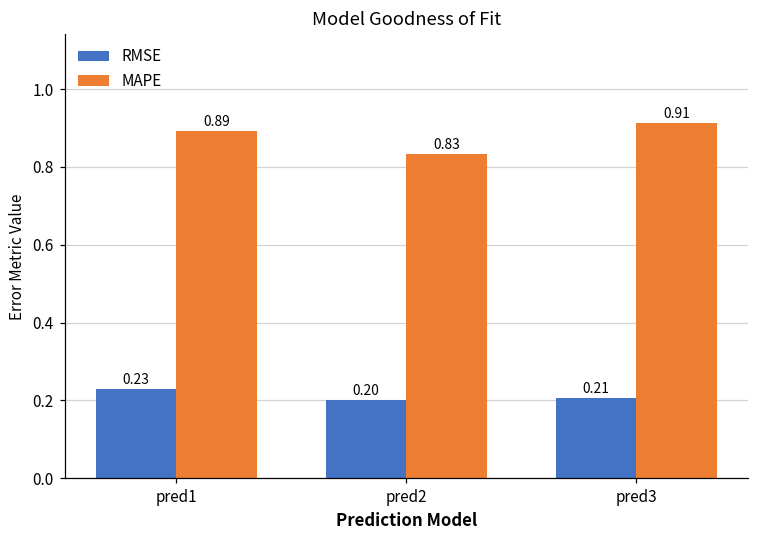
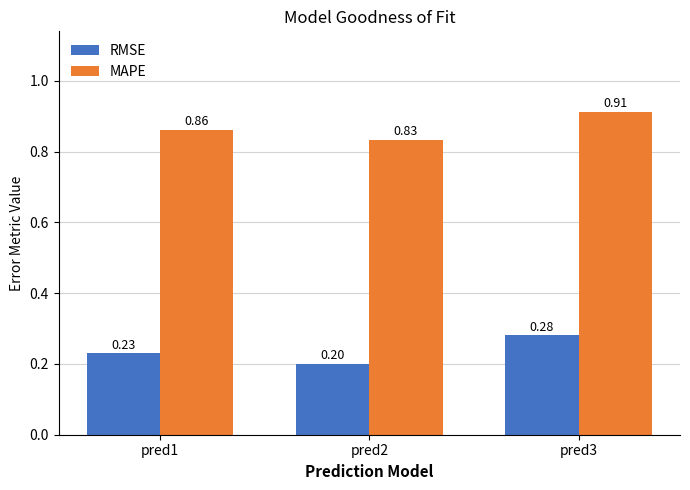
MAPE, pred1: 0.89 -> 0.86
RMSE, pred3: 0.21 -> 0.28
